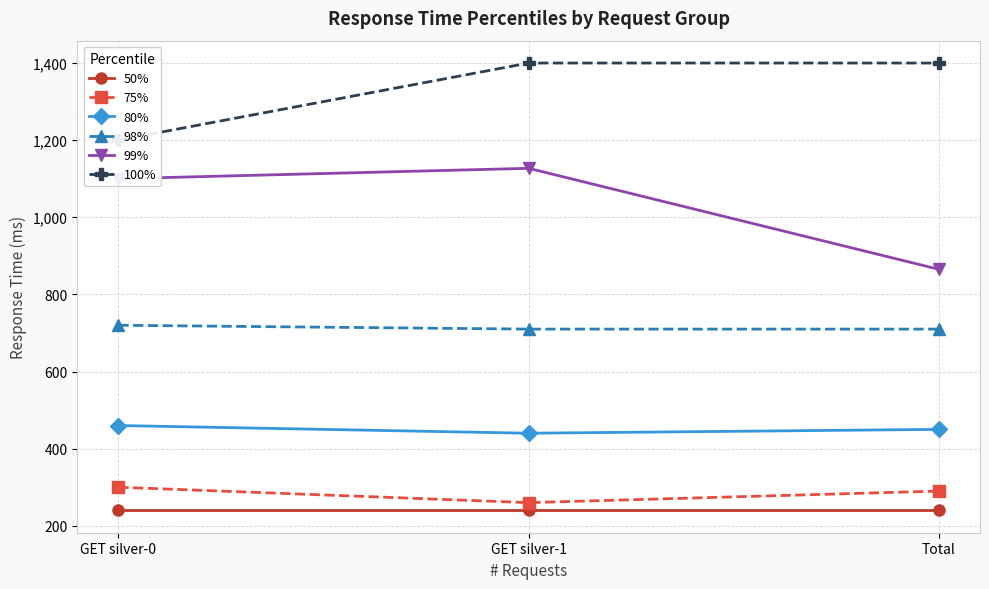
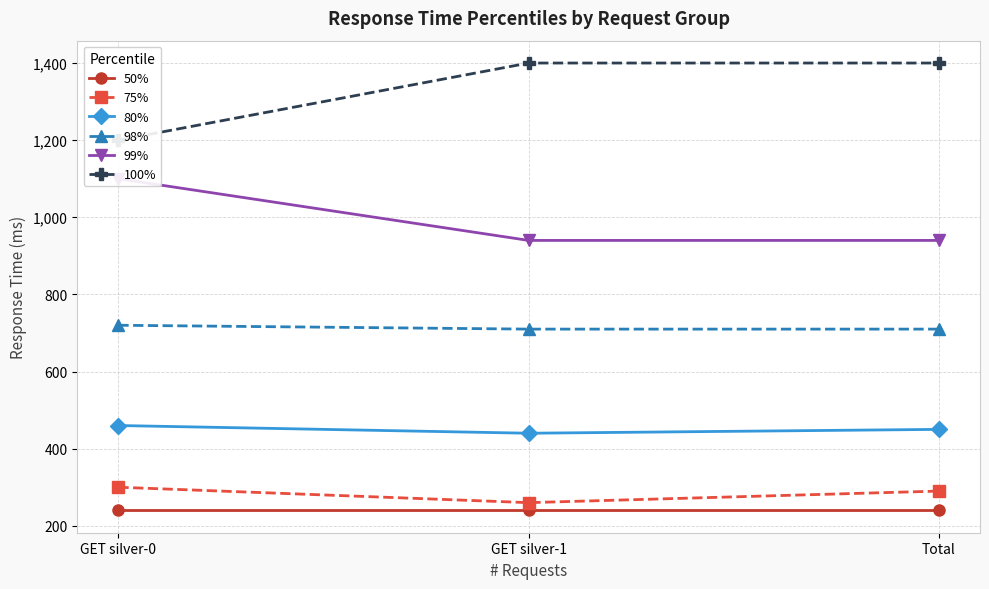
99%, GET silver-1: 1,130 -> 940
99%, Total: 870 -> 940
